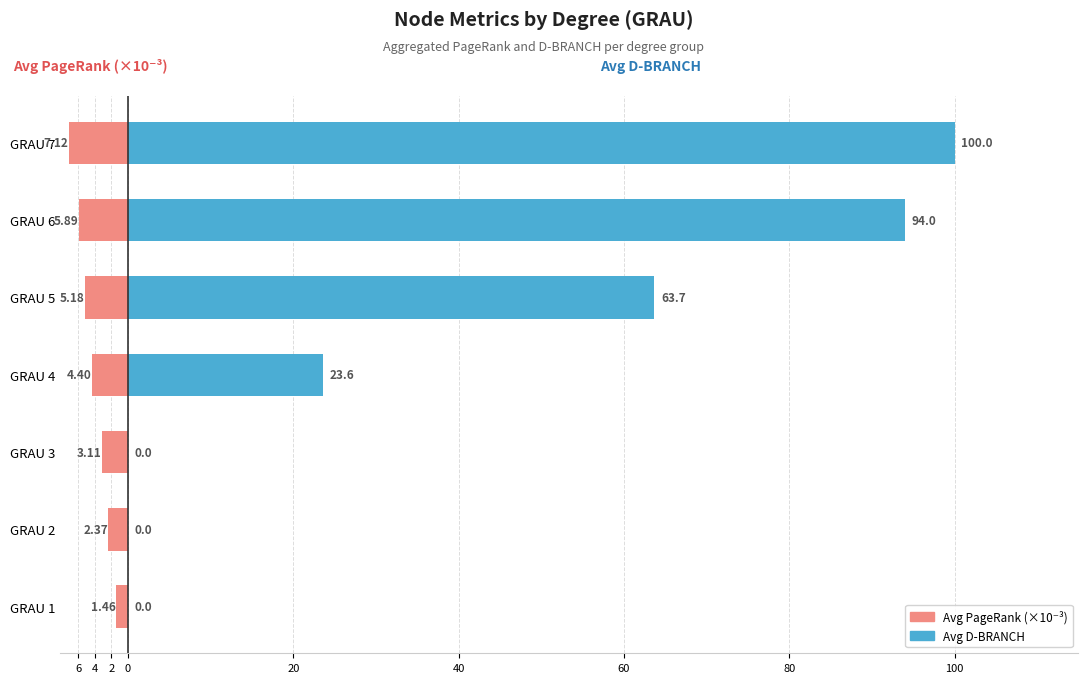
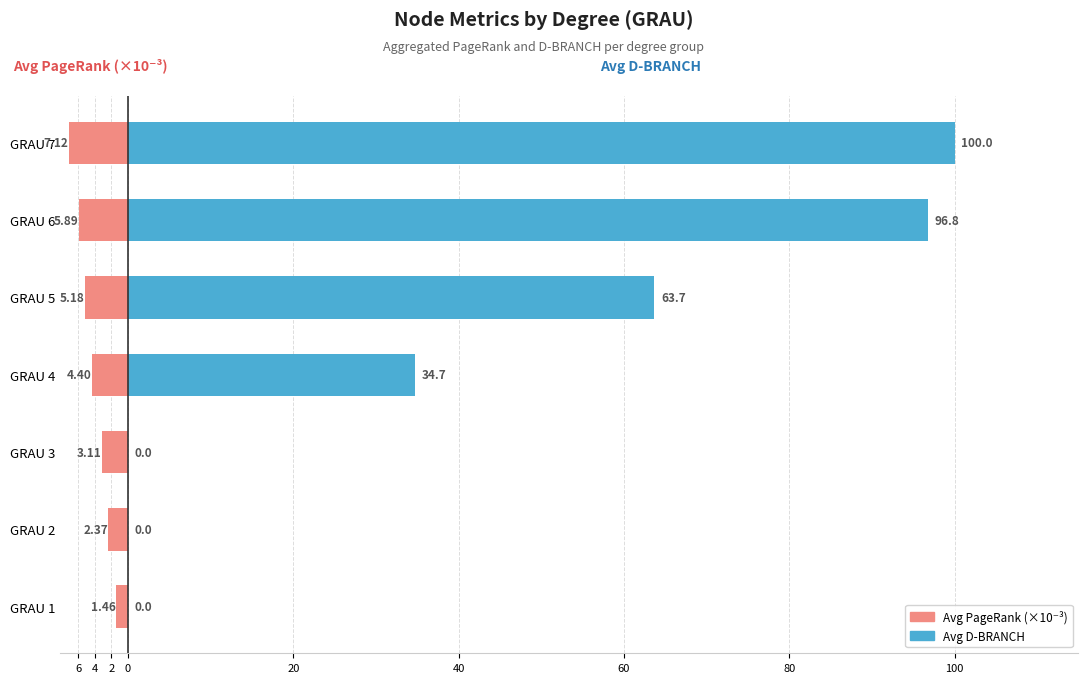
Avg D-BRANCH, GRAU 6: 94.0 -> 96.8
Avg D-BRANCH, GRAU 4: 23.6 -> 34.7
